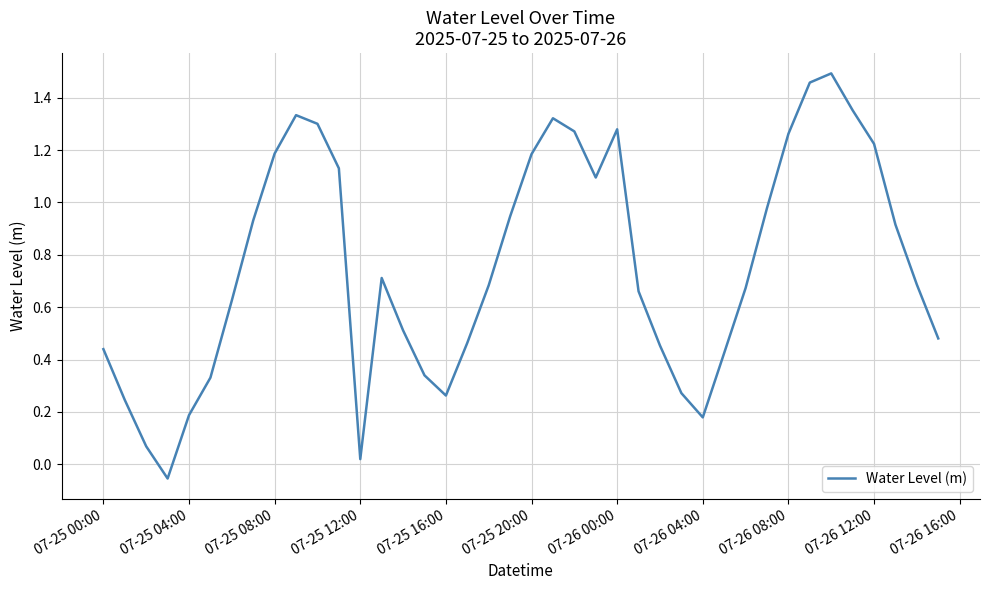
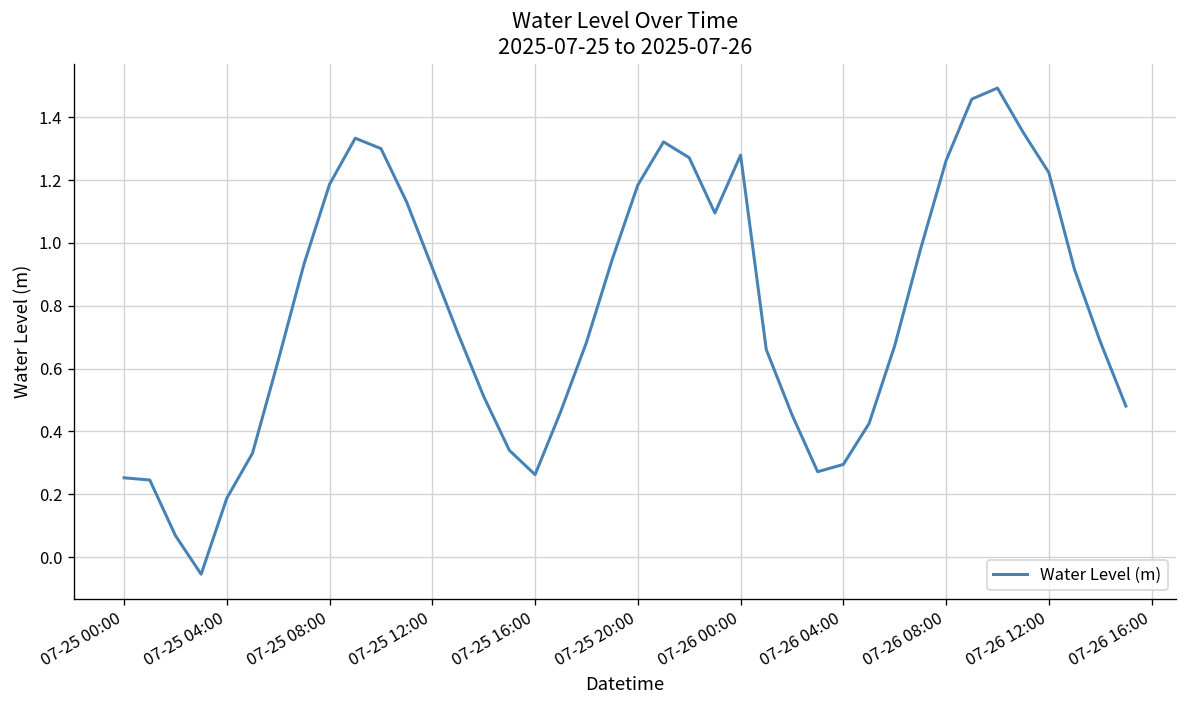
07-25 00:00: 0.44 -> 0.25
07-25 12:00: 0.02 -> 0.92
07-26 04:00: 0.18 -> 0.30
